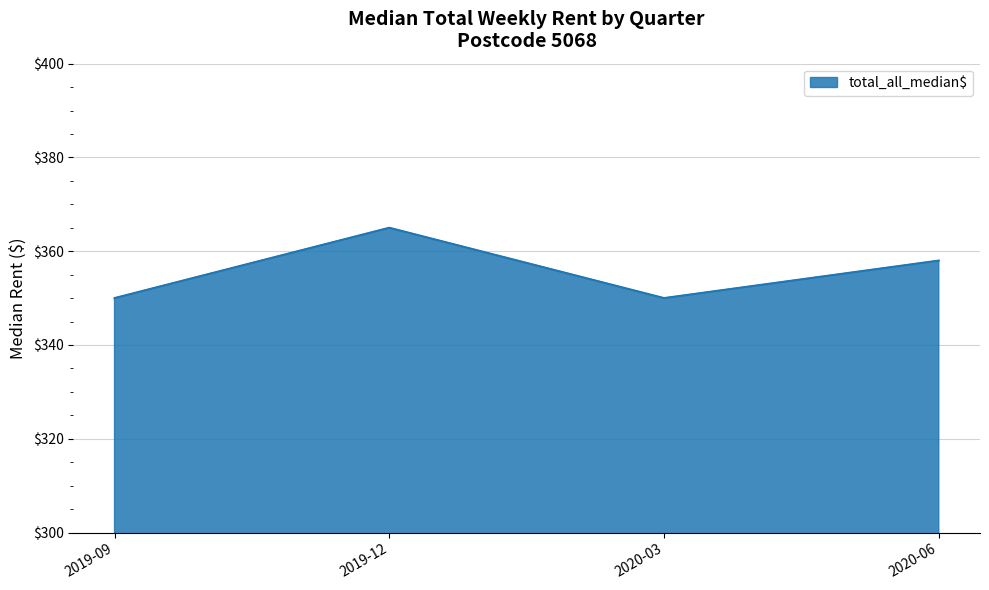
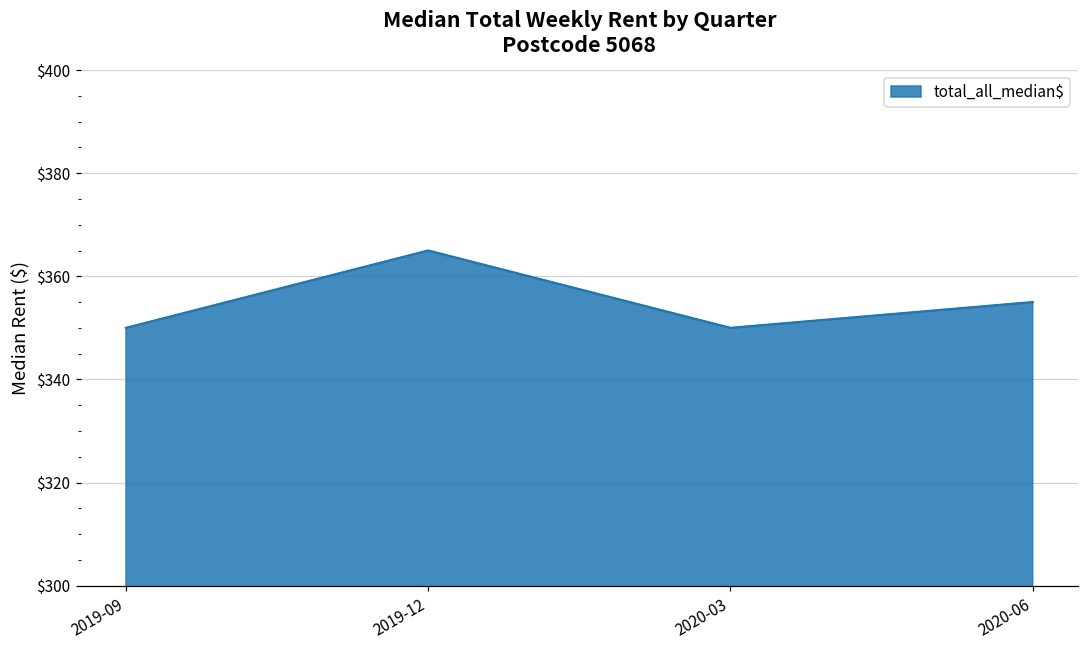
2020-06: $358 -> $355
